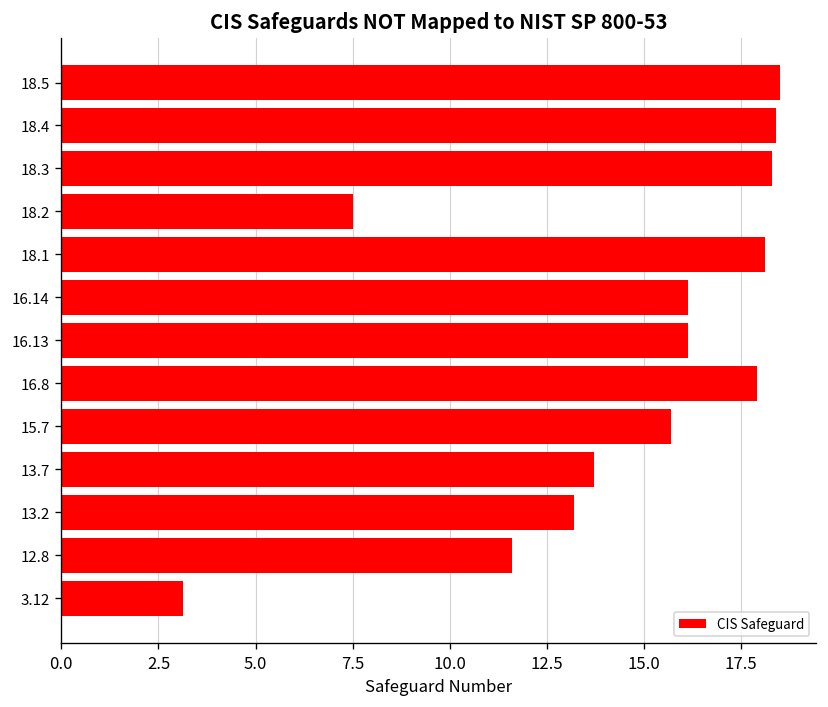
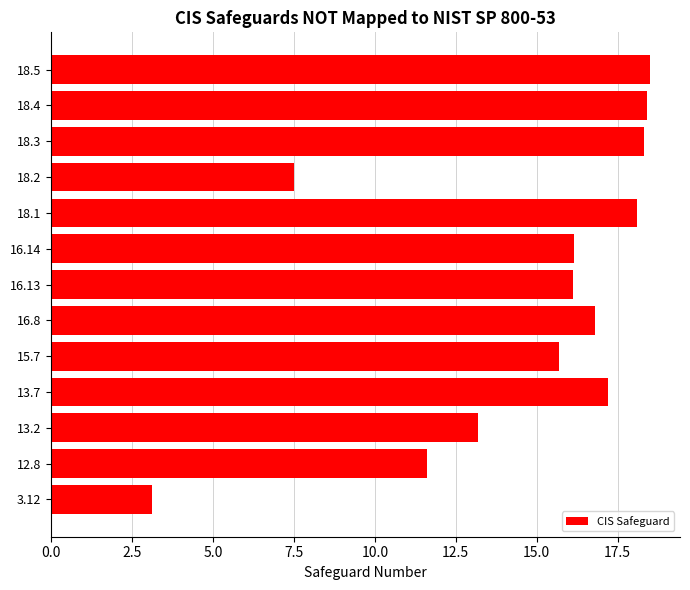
16.8: 17.9 -> 16.8
13.7: 13.7 -> 17.2
